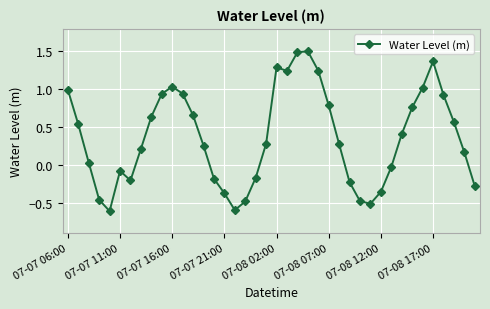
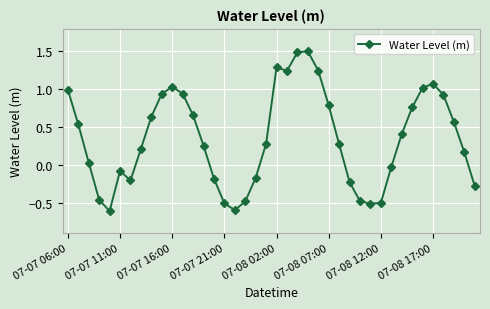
07-07 21:00: -0.4 -> -0.5
07-08 12:00: -0.4 -> -0.5
07-08 17:00: 1.4 -> 1.1
